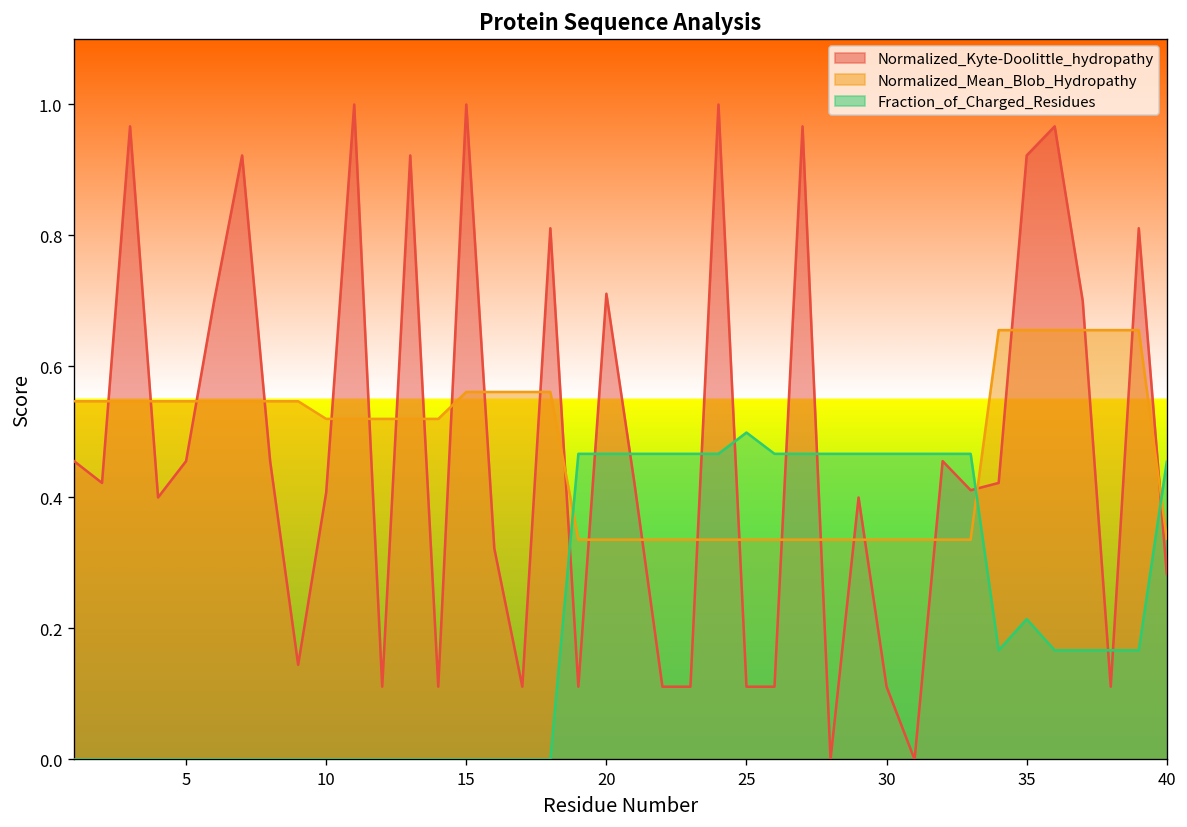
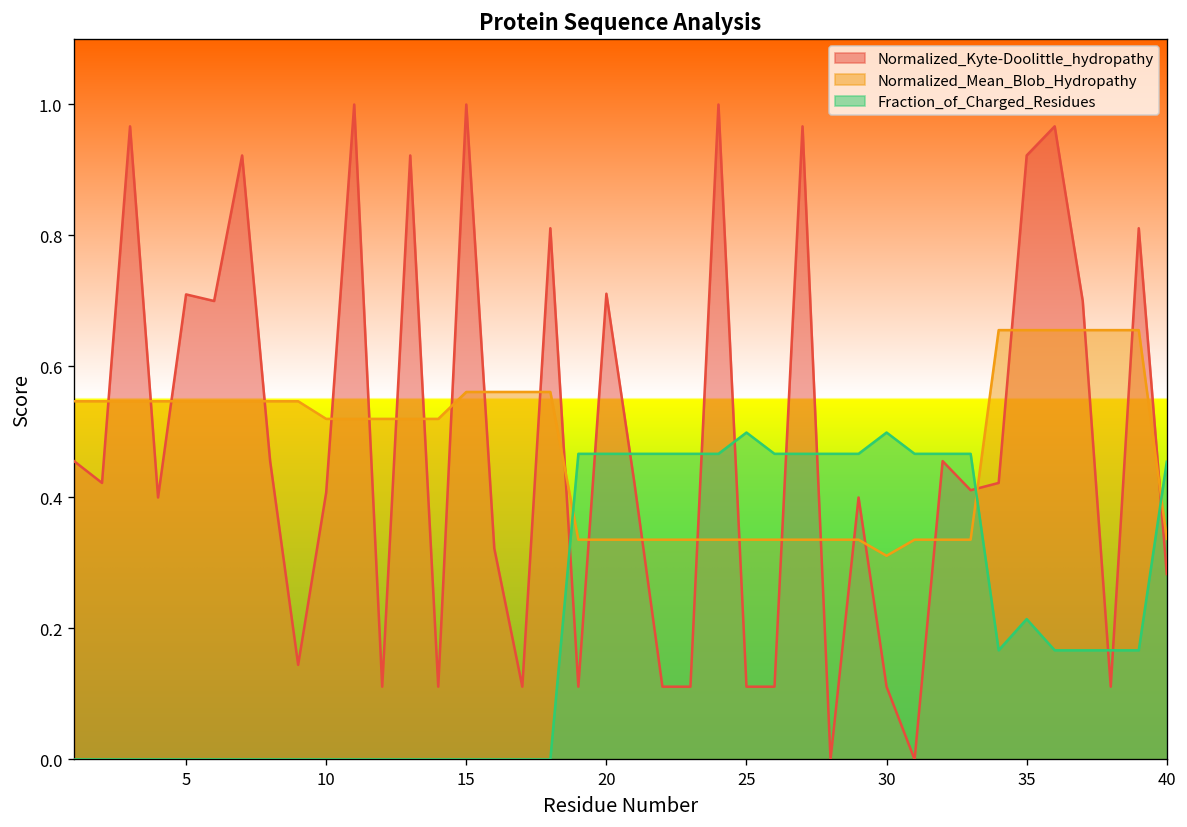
Normalized_Kyte-Doolittle_hydropathy, 5: 0.46 -> 0.71
Normalized_Mean_Blob_Hydropathy, 30: 0.34 -> 0.31
Fraction_of_Charged_Residues, 30: 0.47 -> 0.50
